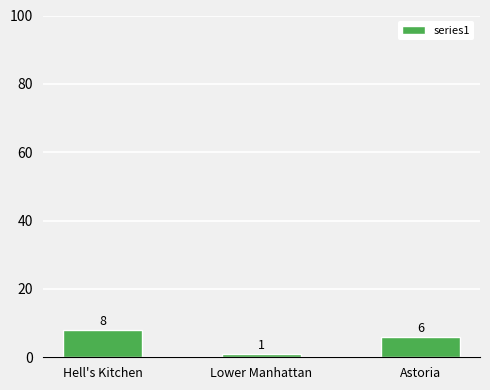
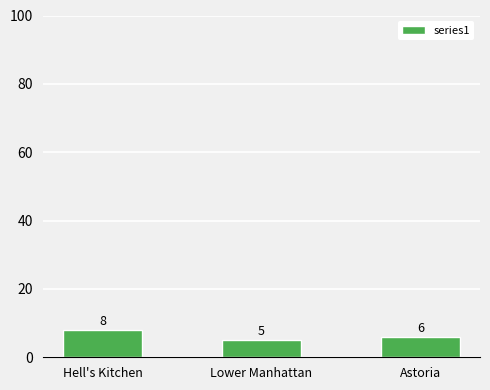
Lower Manhattan: 1 -> 5
